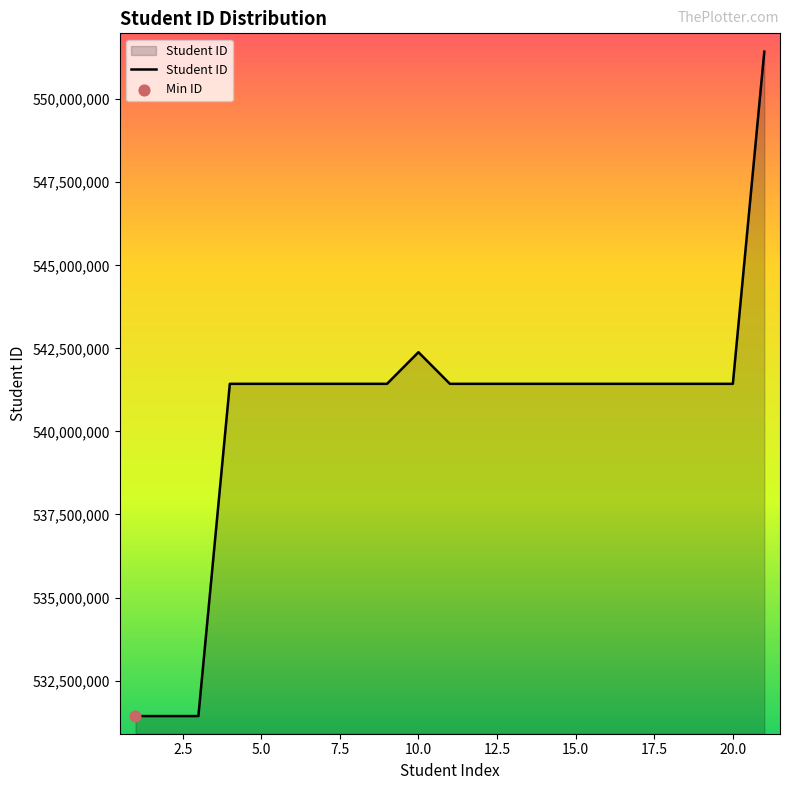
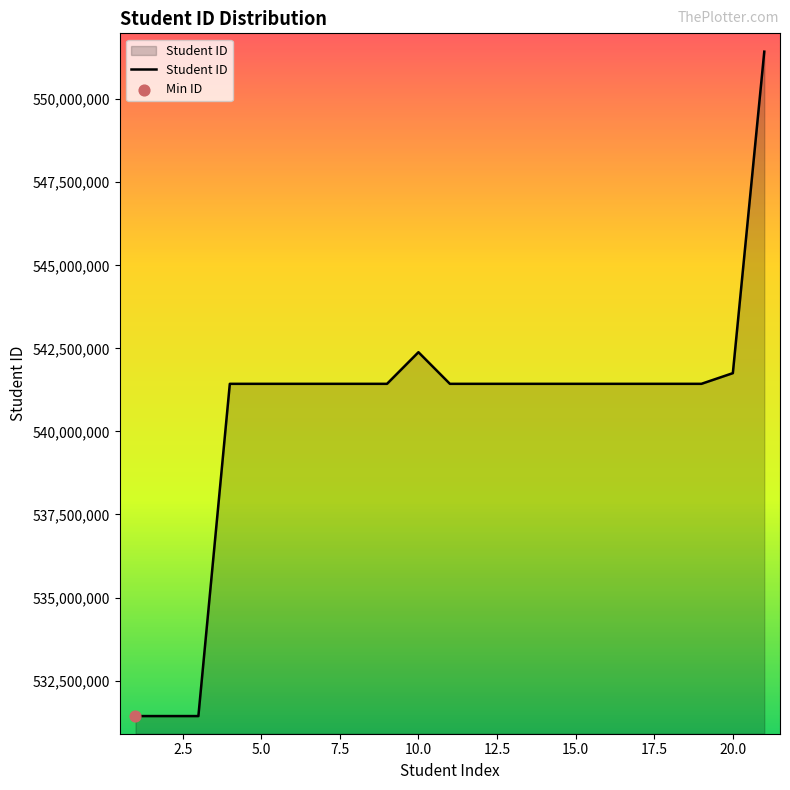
Student ID, 20.0: 541,400,000 -> 541,800,000
